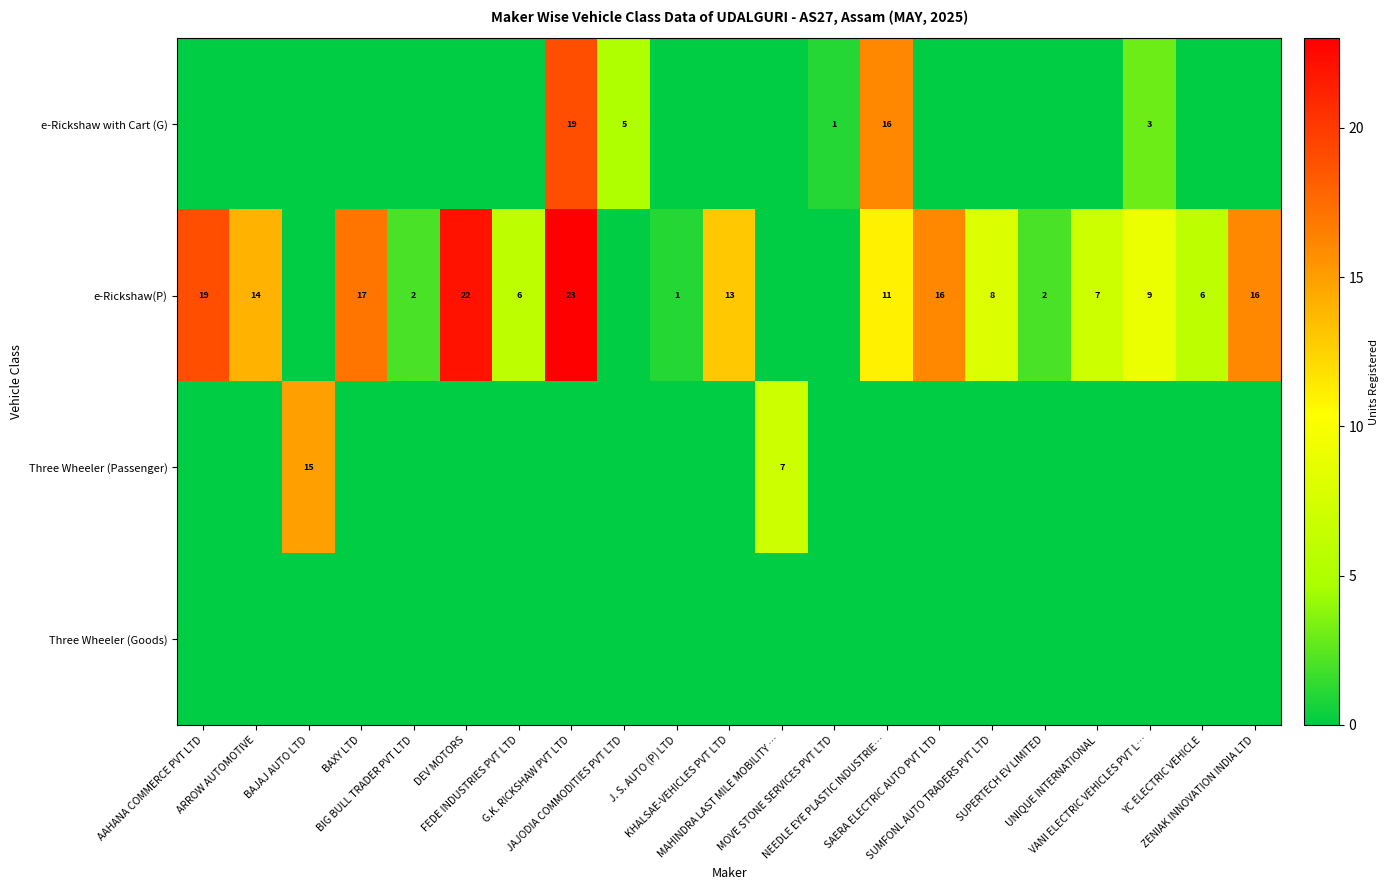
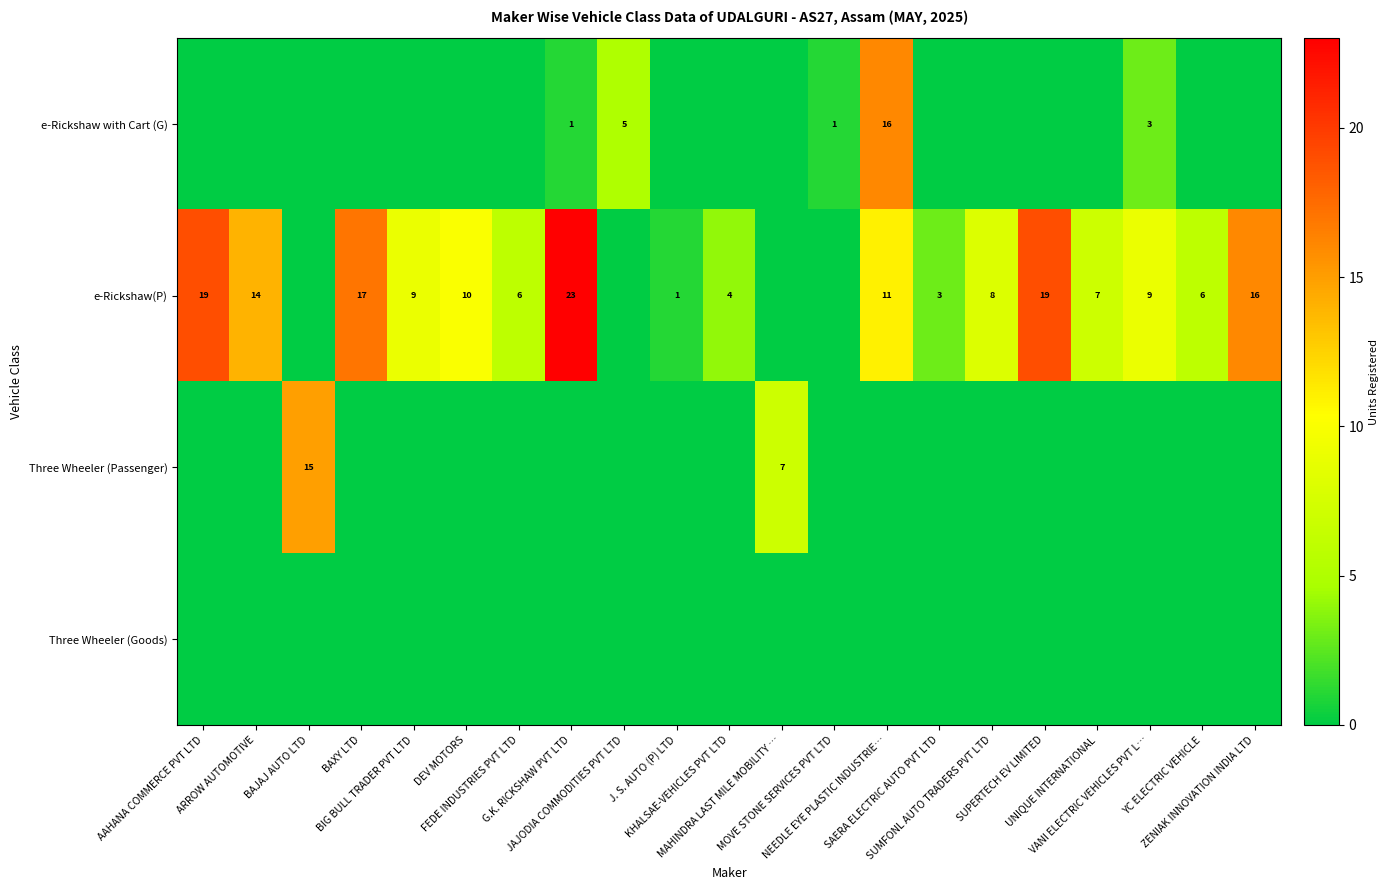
e-Rickshaw with Cart (G), G.K. RICKSHAW PVT LTD: 19 -> 1
e-Rickshaw(P), BIG BULL TRADER PVT LTD: 2 -> 9
e-Rickshaw(P), DEV MOTORS: 22 -> 10
e-Rickshaw(P), KHALSAE-VEHICLES PVT LTD: 13 -> 4
e-Rickshaw(P), SAERA ELECTRIC AUTO PVT LTD: 16 -> 3
e-Rickshaw(P), SUPERTECH EV LIMITED: 2 -> 19
